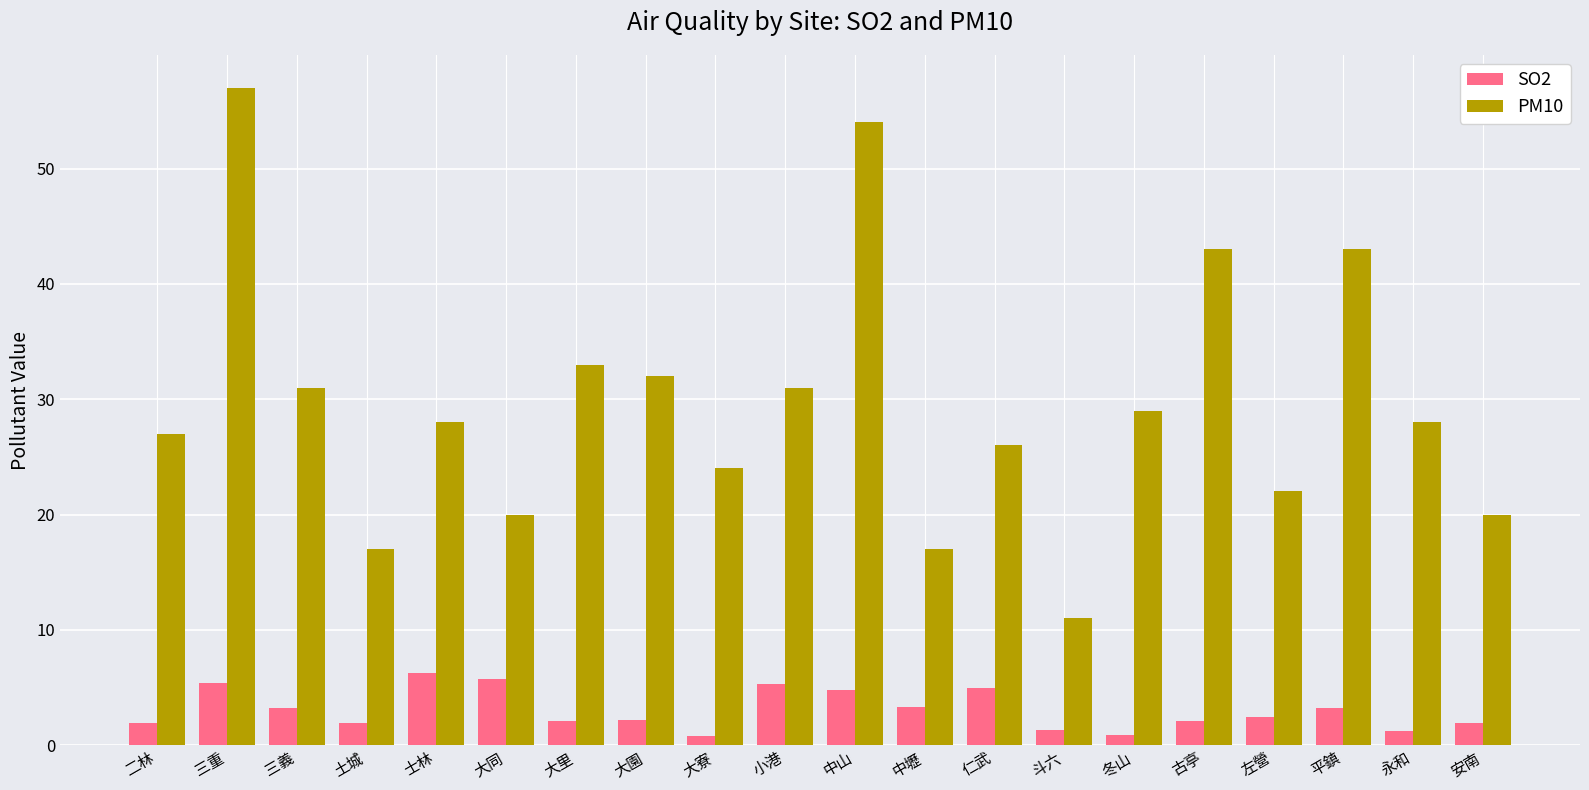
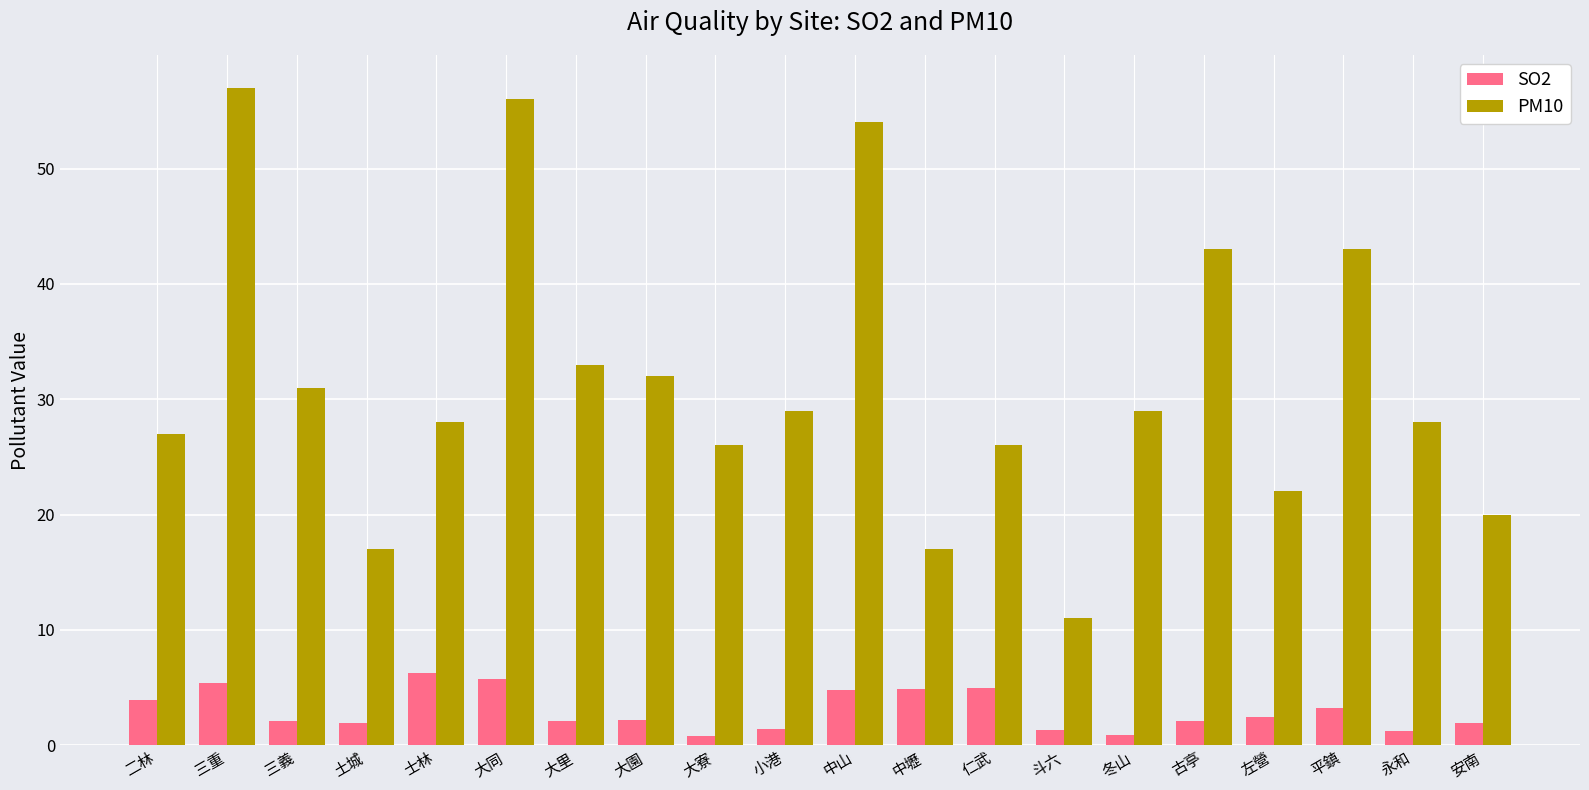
SO2, 二林: 1.9 -> 3.9
SO2, 三義: 3.2 -> 2.1
PM10, 大同: 20 -> 56
PM10, 大寮: 24 -> 26
SO2, 小港: 5.3 -> 1.4
PM10, 小港: 31 -> 29
SO2, 中壢: 3.3 -> 4.9
